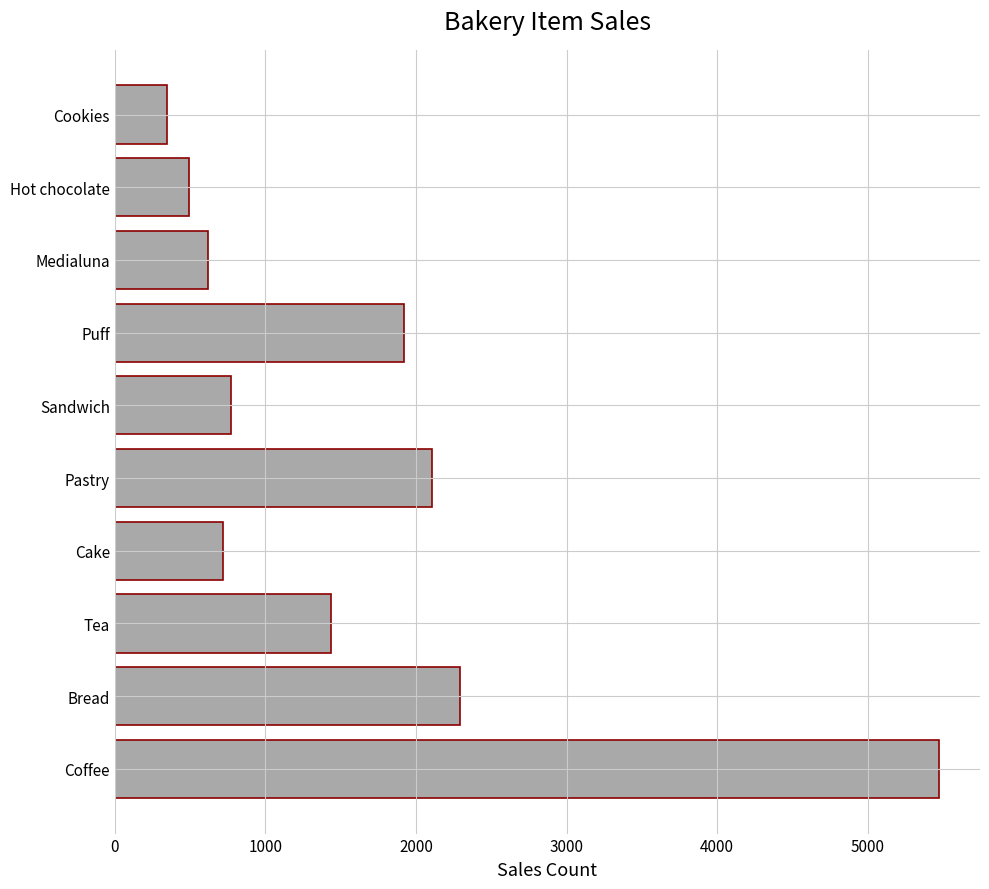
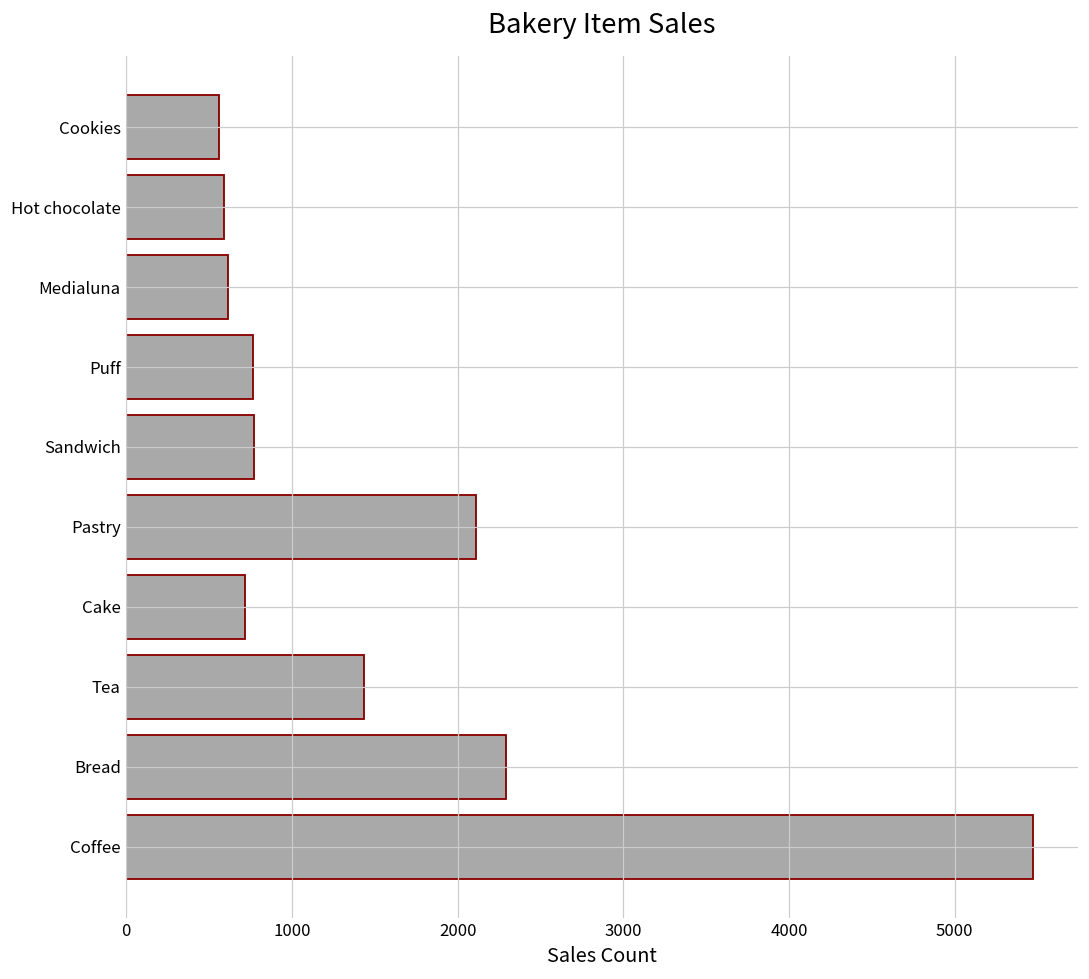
Cookies: 350 -> 560
Hot chocolate: 490 -> 590
Puff: 1920 -> 760
